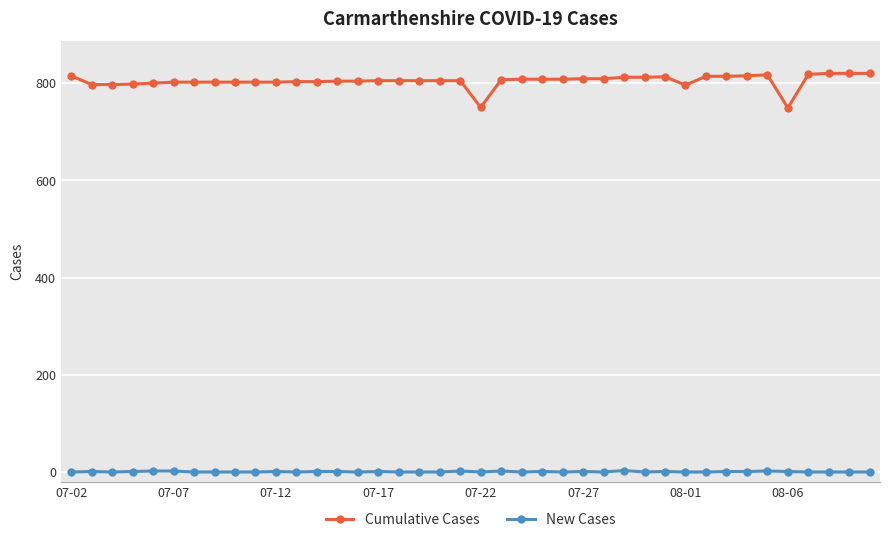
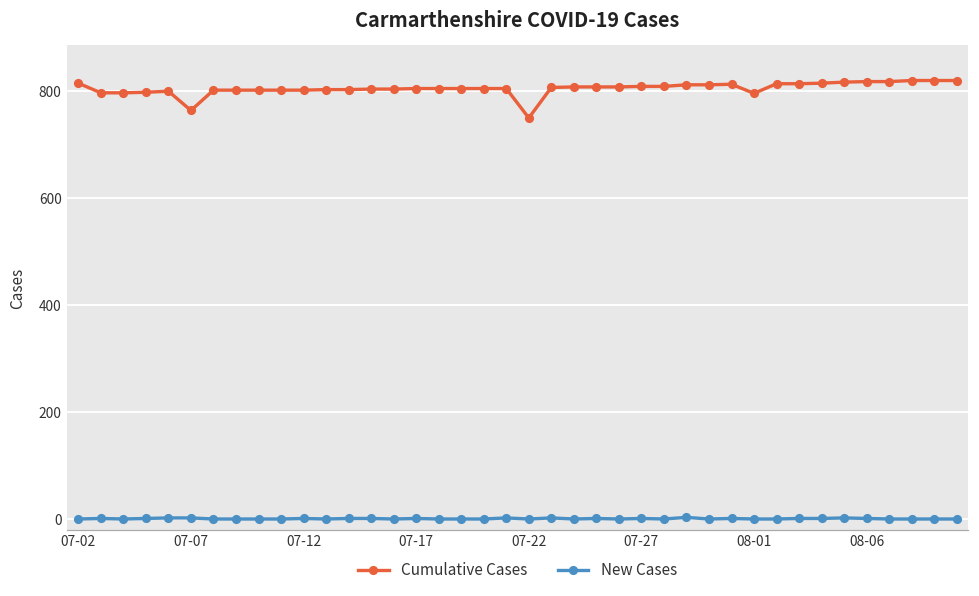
Cumulative Cases, 07-07: 800 -> 760
Cumulative Cases, 08-06: 750 -> 820
